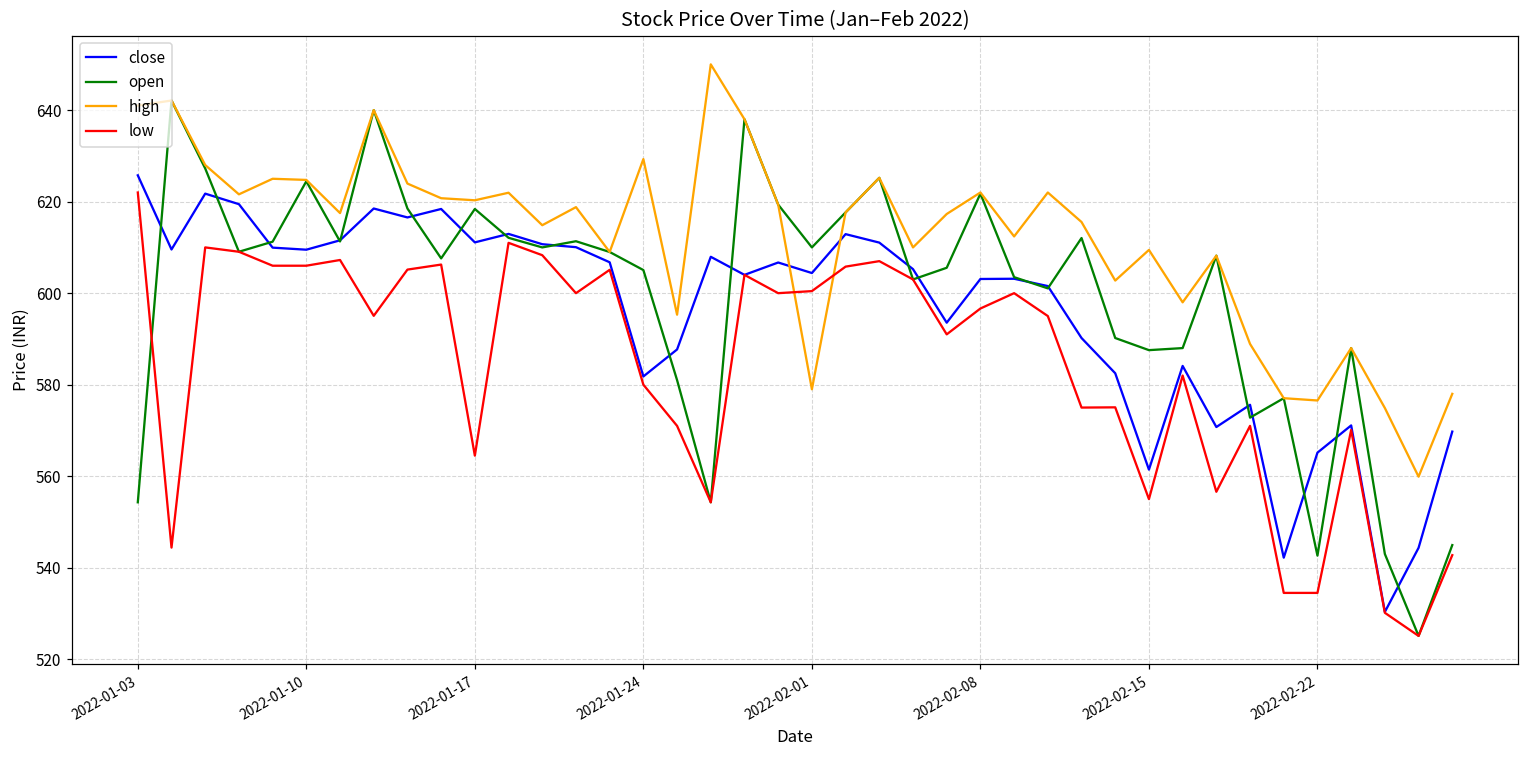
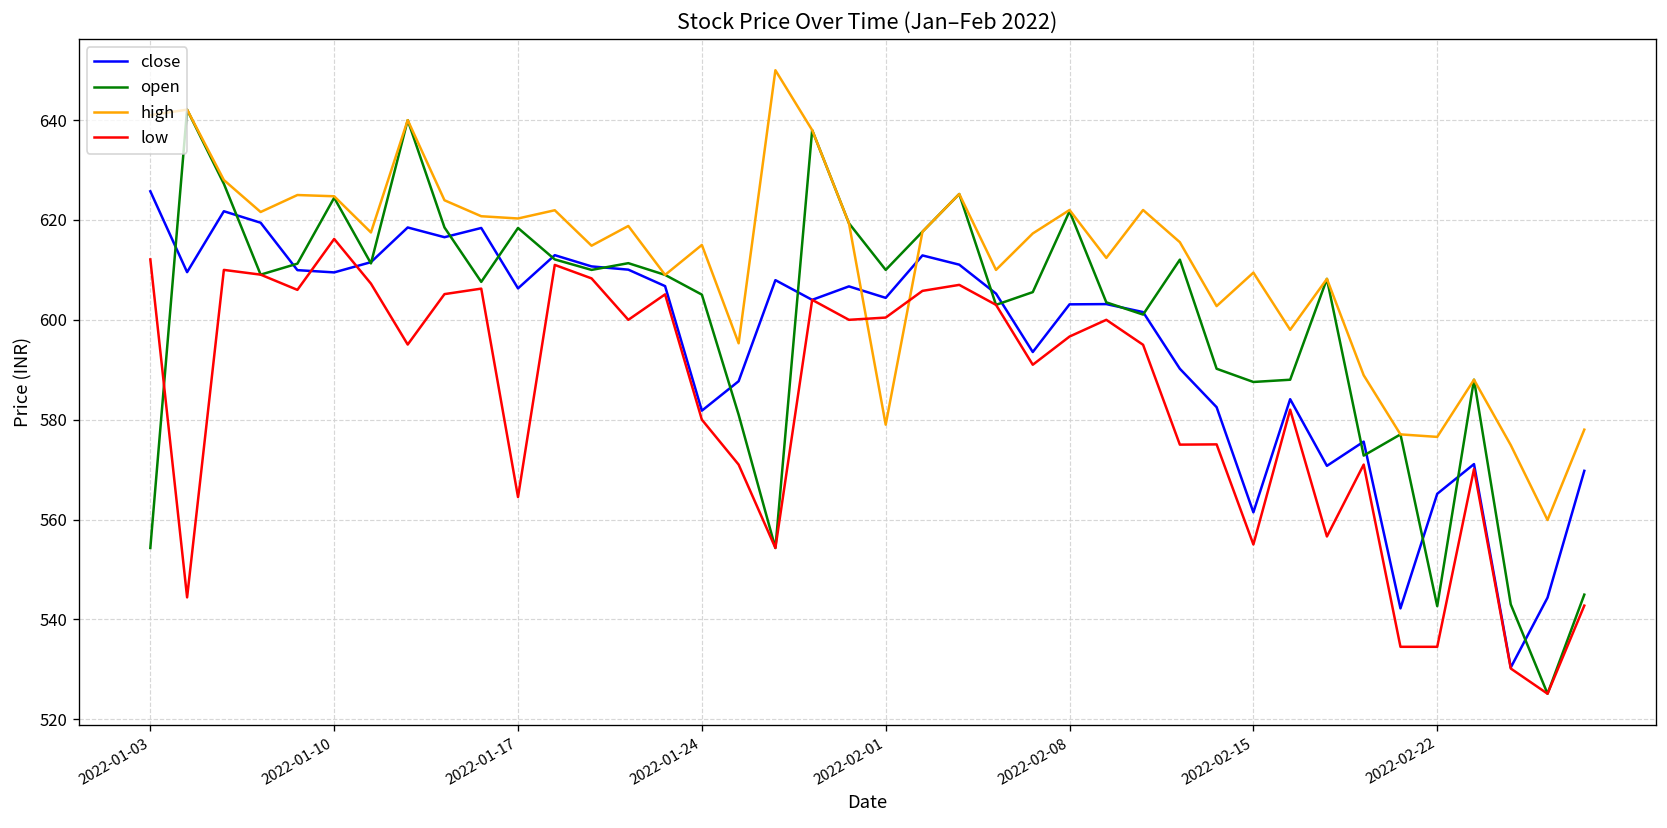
low, 2022-01-03: 622 -> 612
low, 2022-01-10: 606 -> 616
close, 2022-01-17: 611 -> 606
high, 2022-01-24: 629 -> 615
